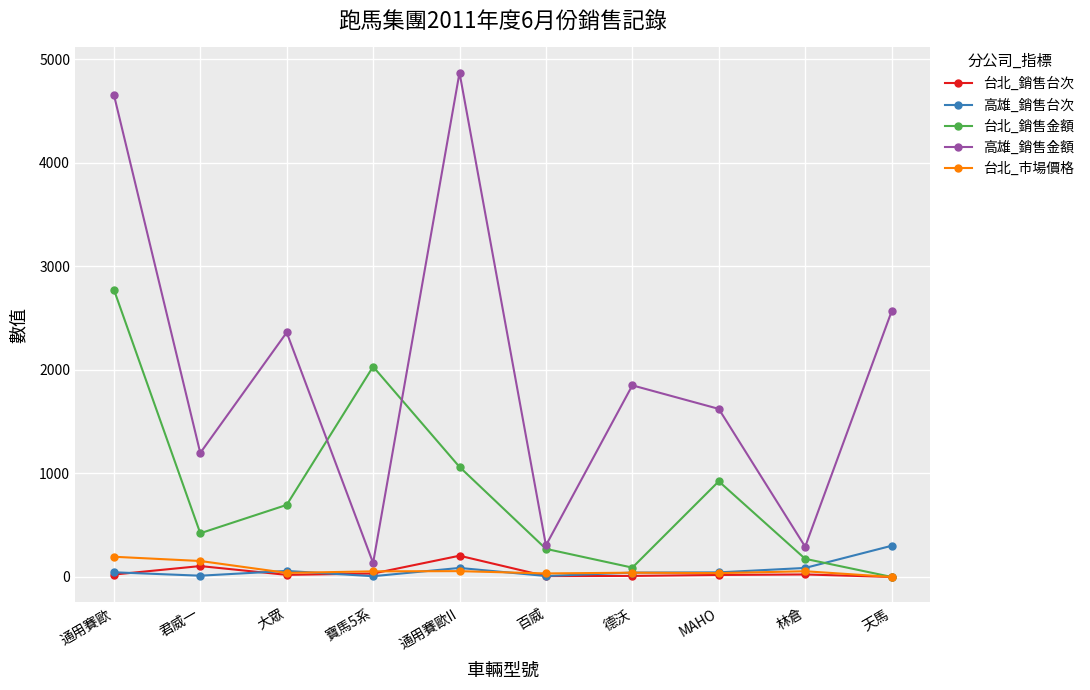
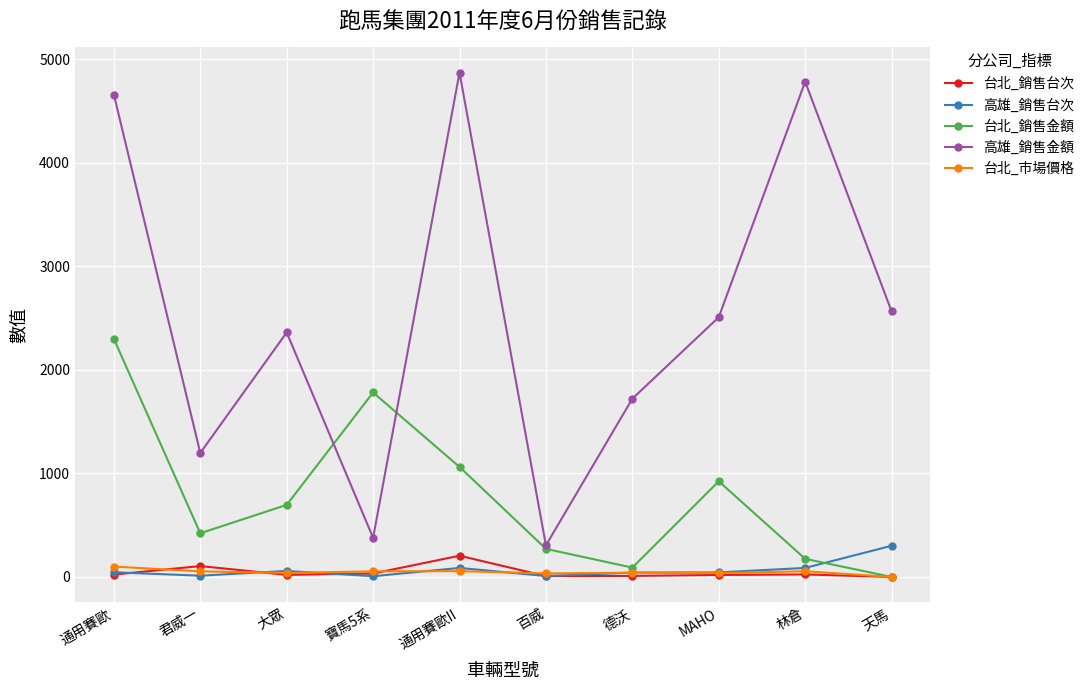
台北_銷售金額, 通用賽歐: 2780 -> 2300
台北_市場價格, 通用賽歐: 200 -> 100
台北_市場價格, 君威一: 150 -> 50
台北_銷售金額, 寶馬5系: 2030 -> 1780
高雄_銷售金額, 寶馬5系: 140 -> 380
高雄_銷售金額, 德沃: 1850 -> 1720
高雄_銷售金額, MAHO: 1620 -> 2510
高雄_銷售金額, 林倉: 290 -> 4790
